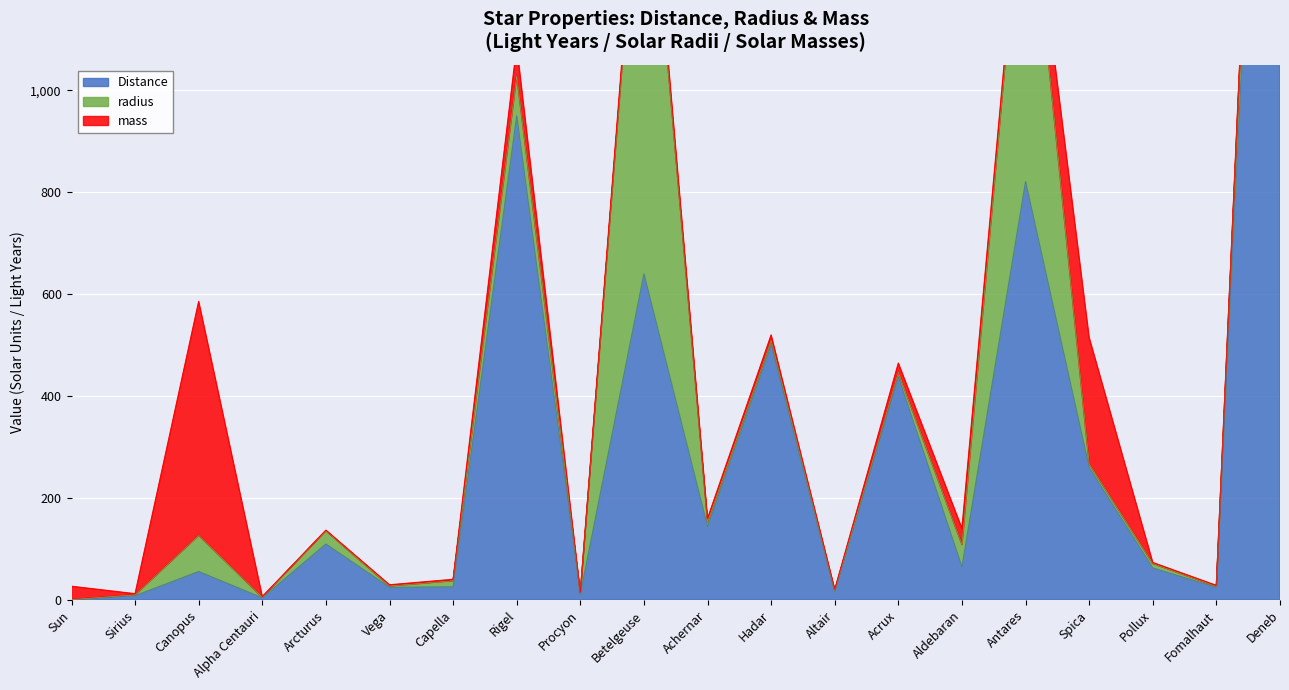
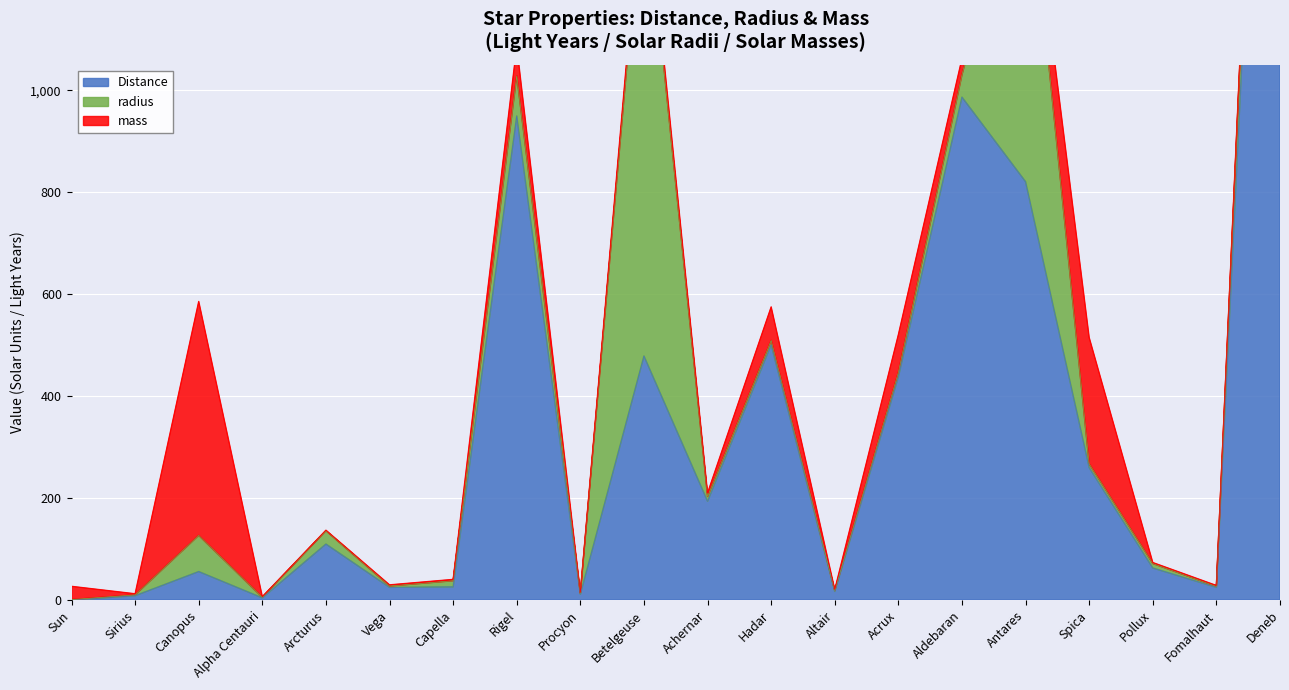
Distance, Betelgeuse: 640 -> 480
Distance, Achernar: 140 -> 190
mass, Hadar: 10 -> 70
mass, Acrux: 20 -> 70
Distance, Aldebaran: 70 -> 990
